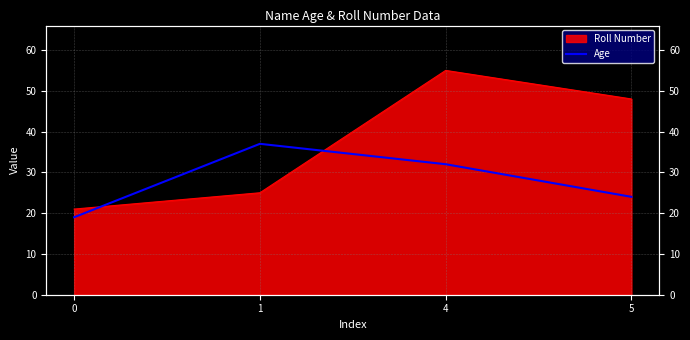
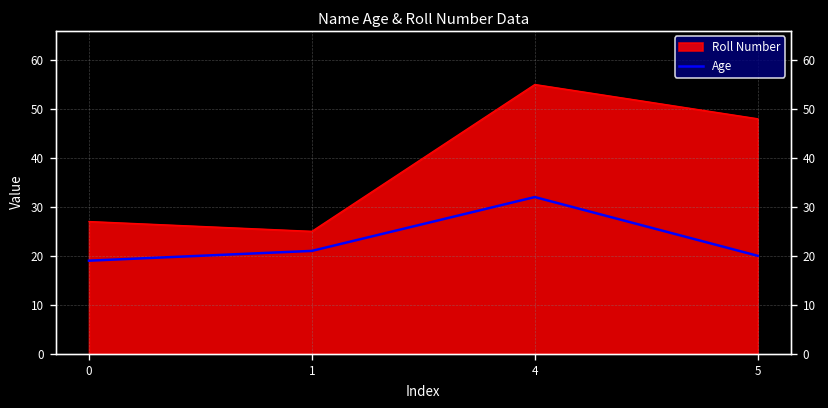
Roll Number, 0: 21 -> 27
Age, 1: 37 -> 21
Age, 5: 24 -> 20
